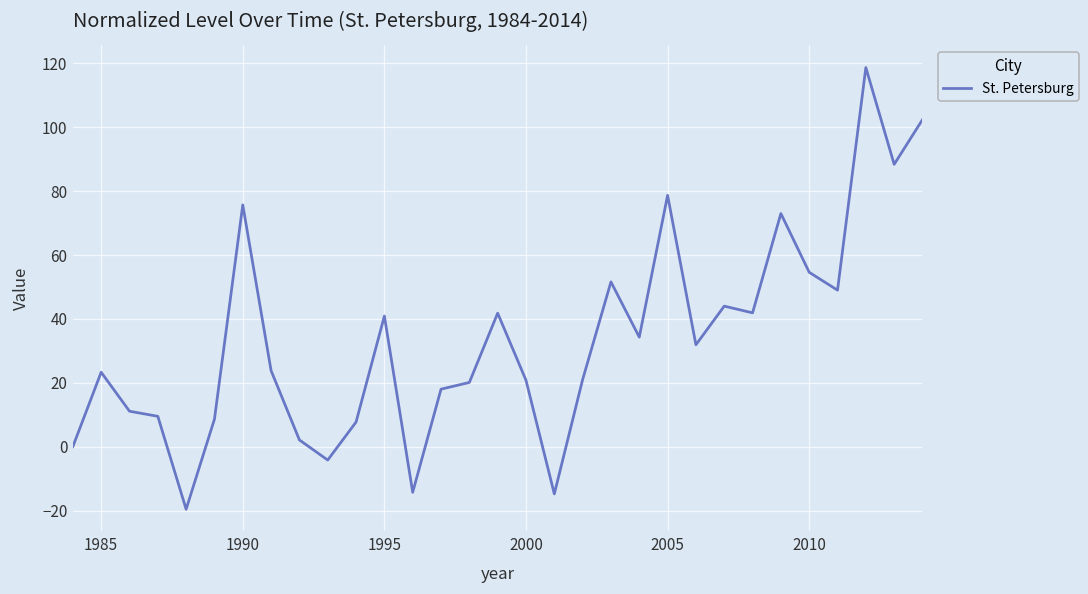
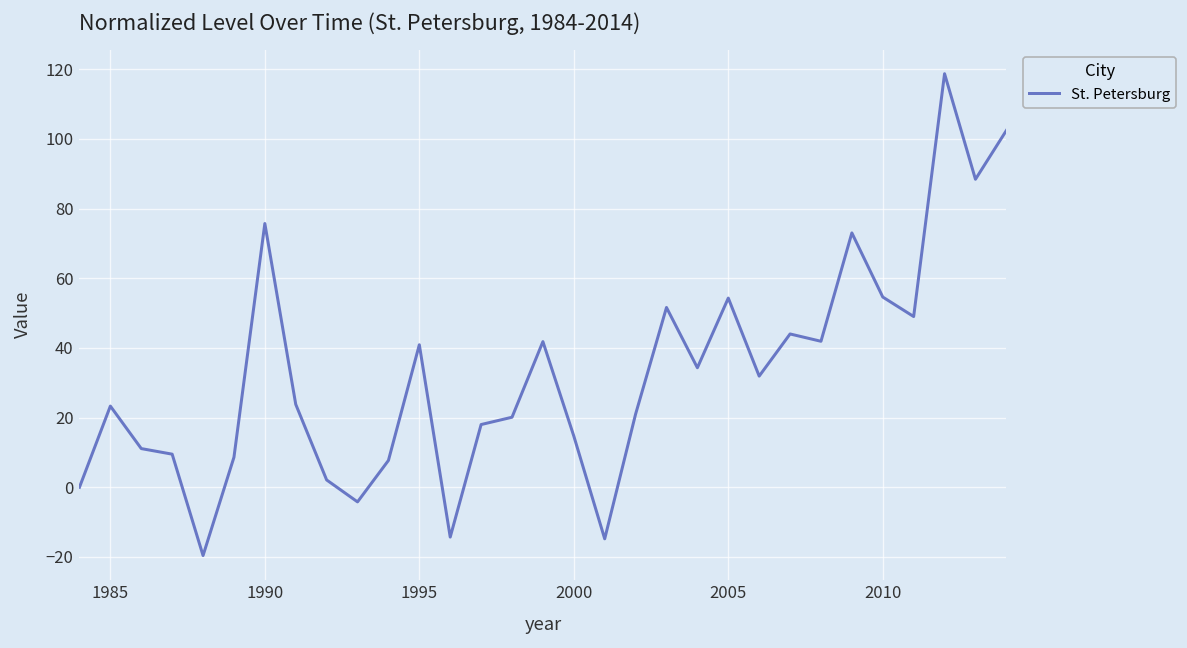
2000: 21 -> 15
2005: 79 -> 54
